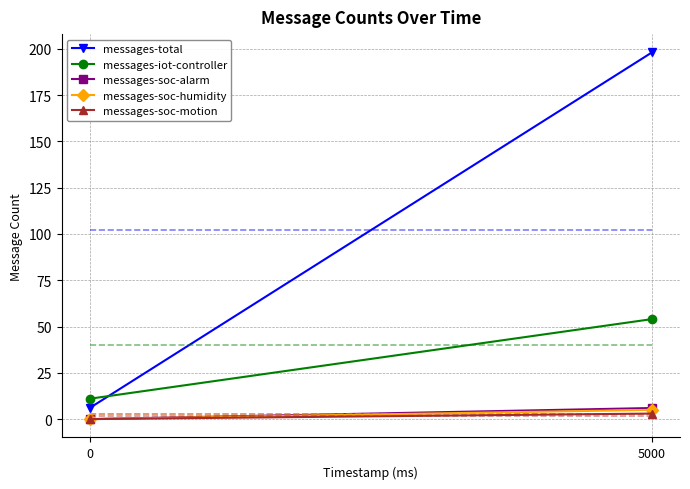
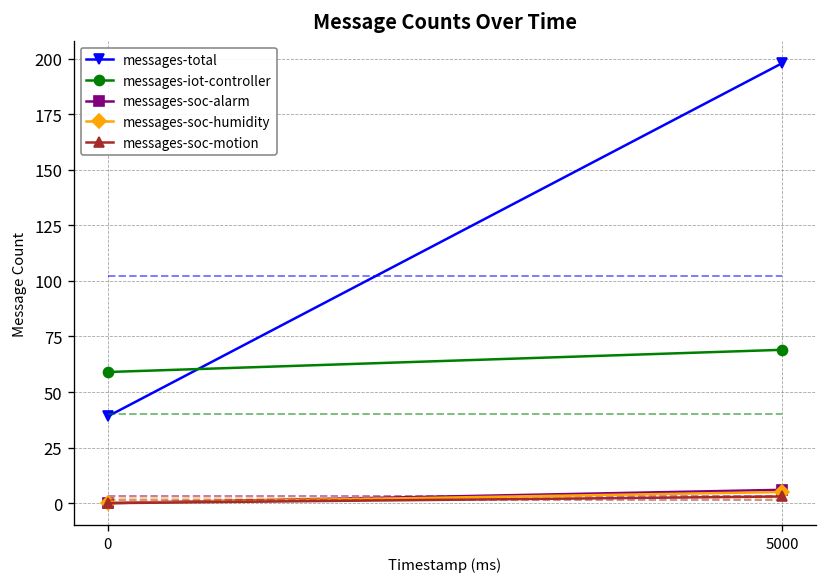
messages-total, 0: 6 -> 39
messages-iot-controller, 0: 11 -> 59
messages-iot-controller, 5000: 54 -> 69
